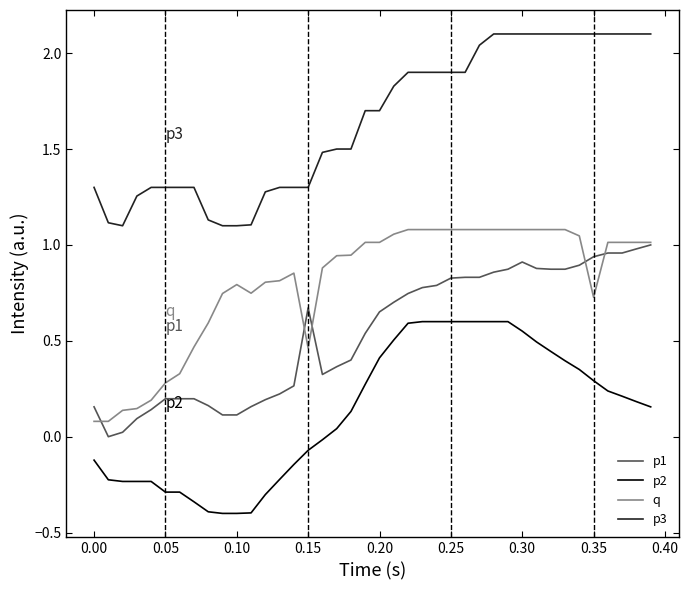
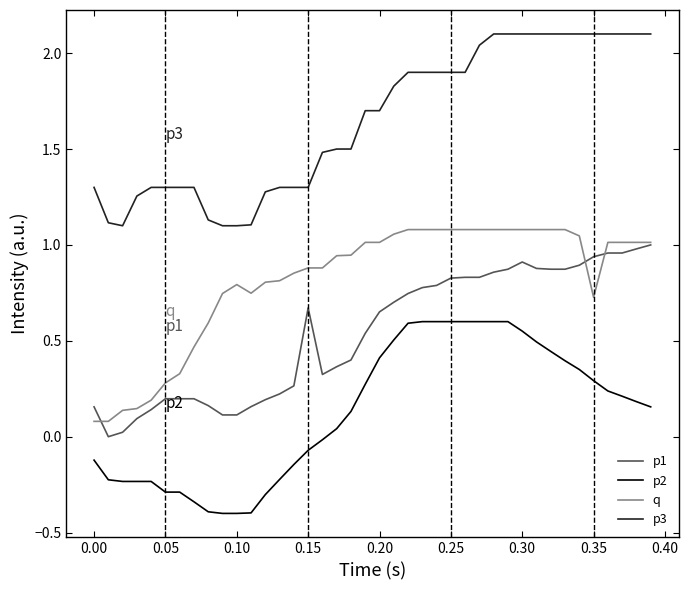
q, 0.15: 0.46 -> 0.88
